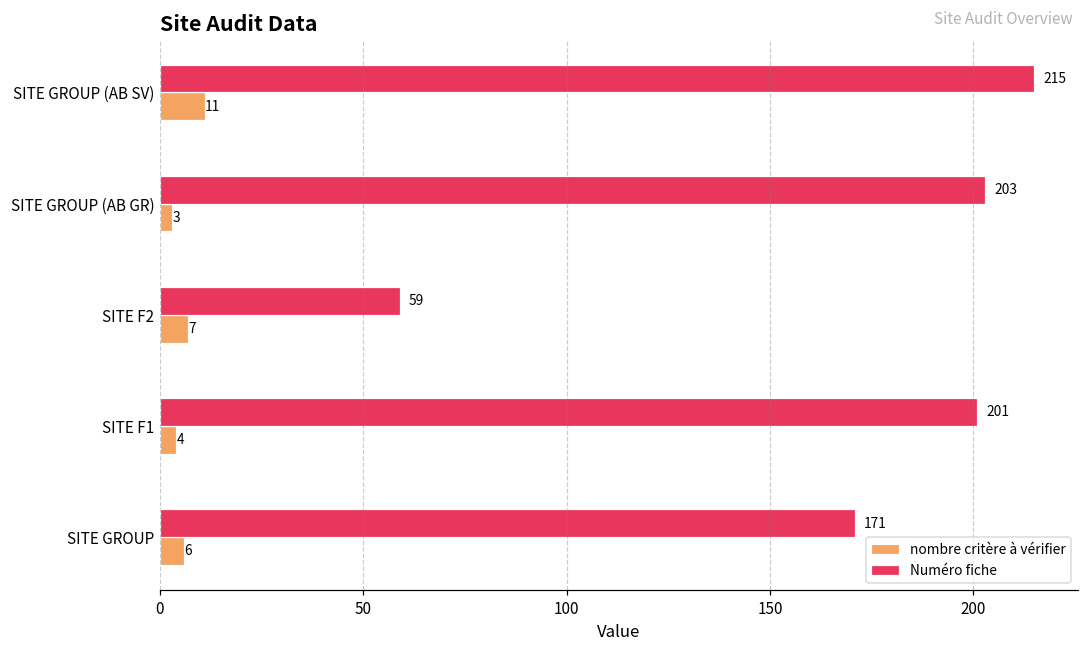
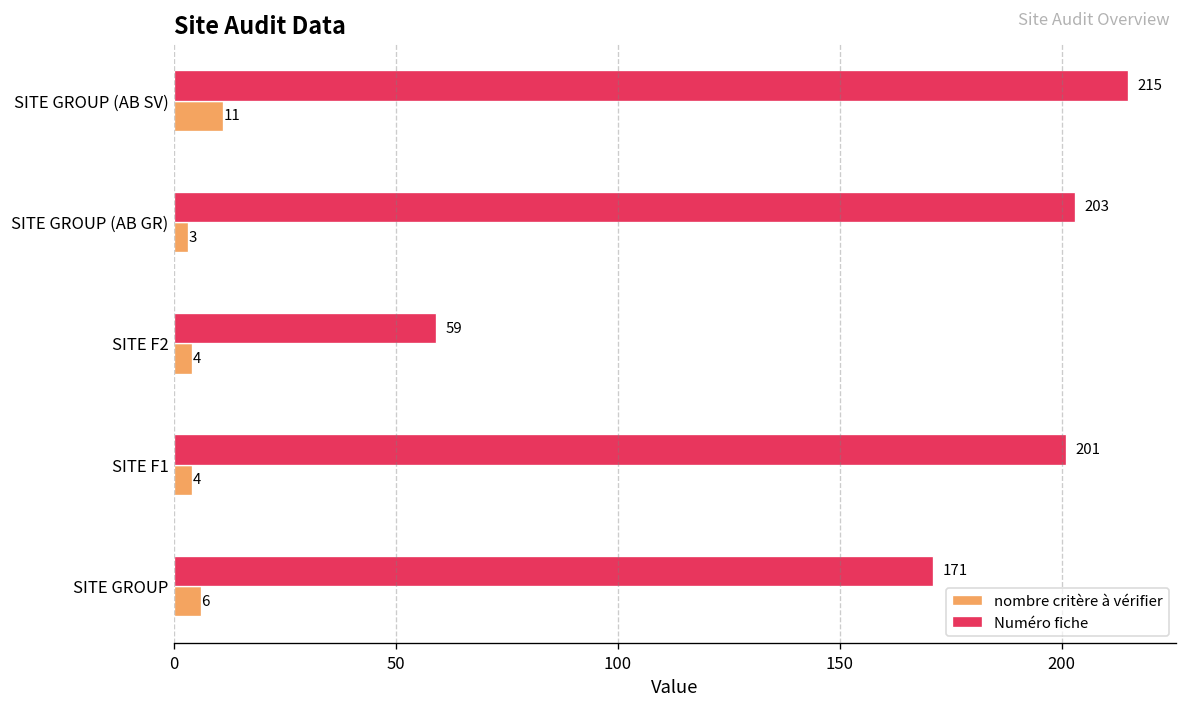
nombre critère à vérifier, SITE F2: 7 -> 4
